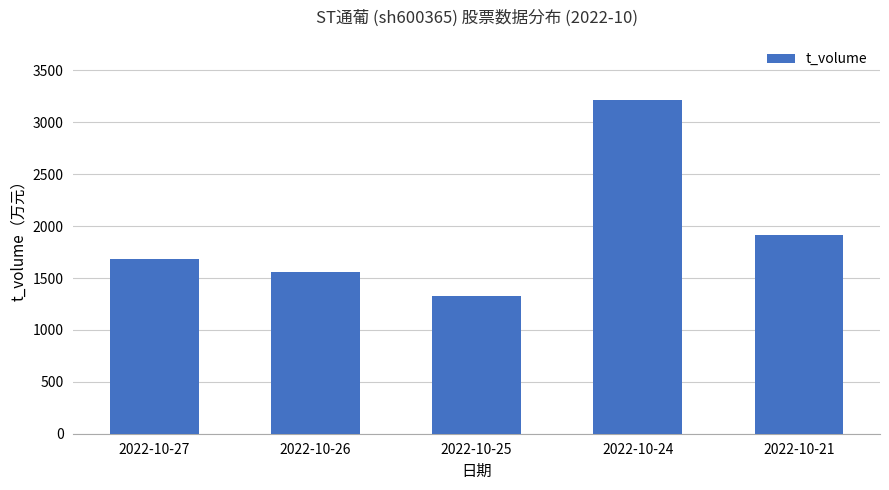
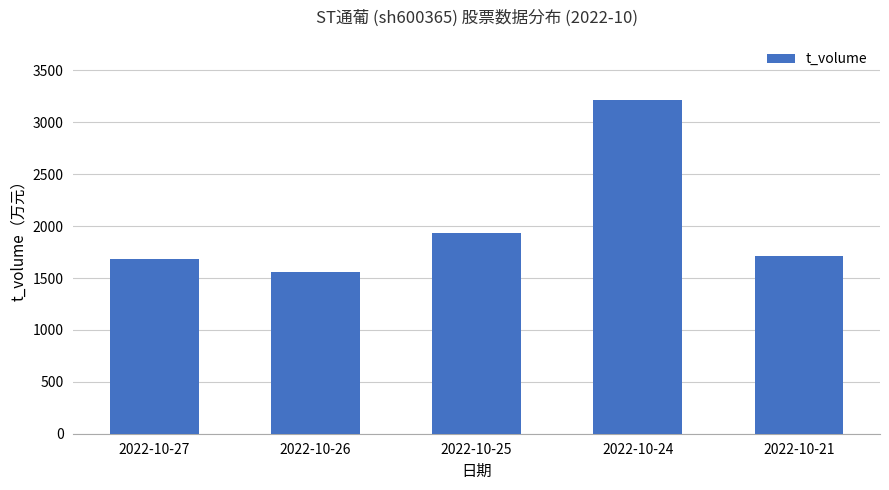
2022-10-25: 1320 -> 1930
2022-10-21: 1920 -> 1710
